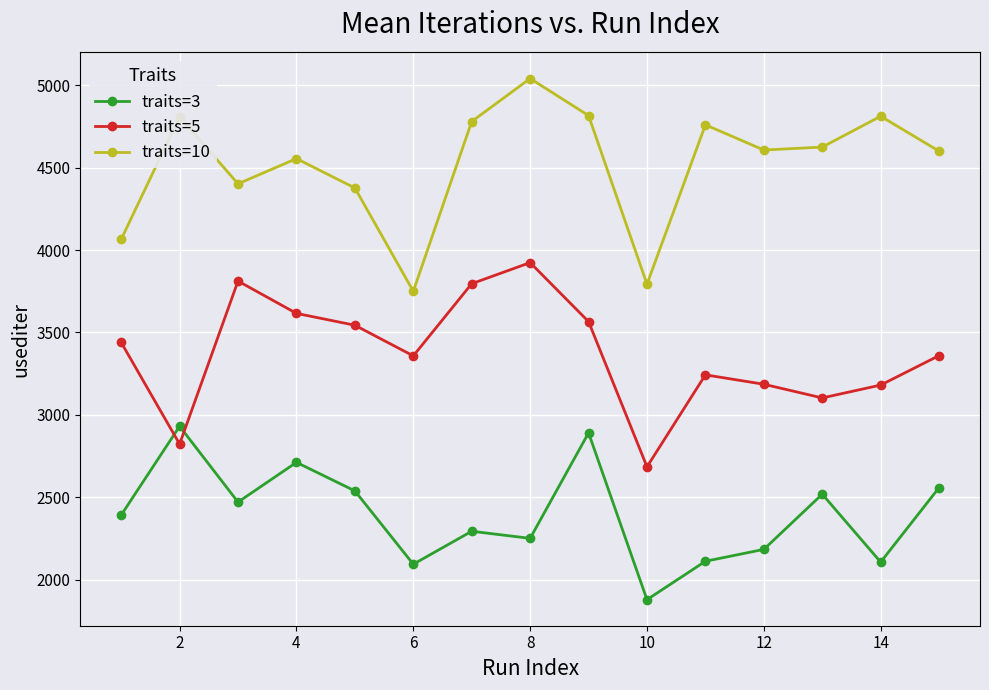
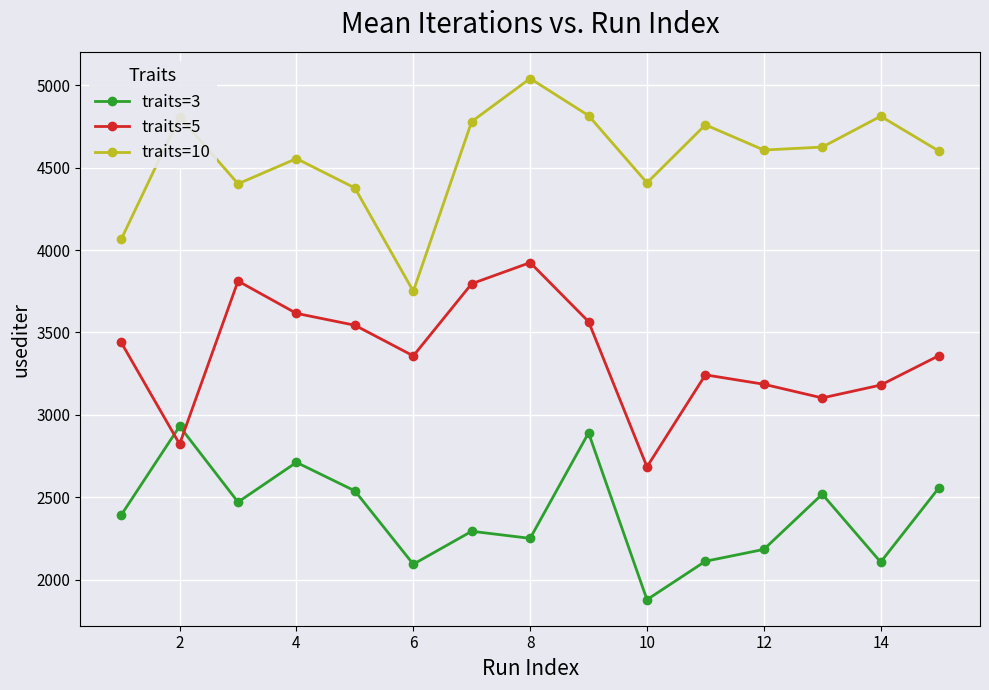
traits=10, 10: 3790 -> 4410
